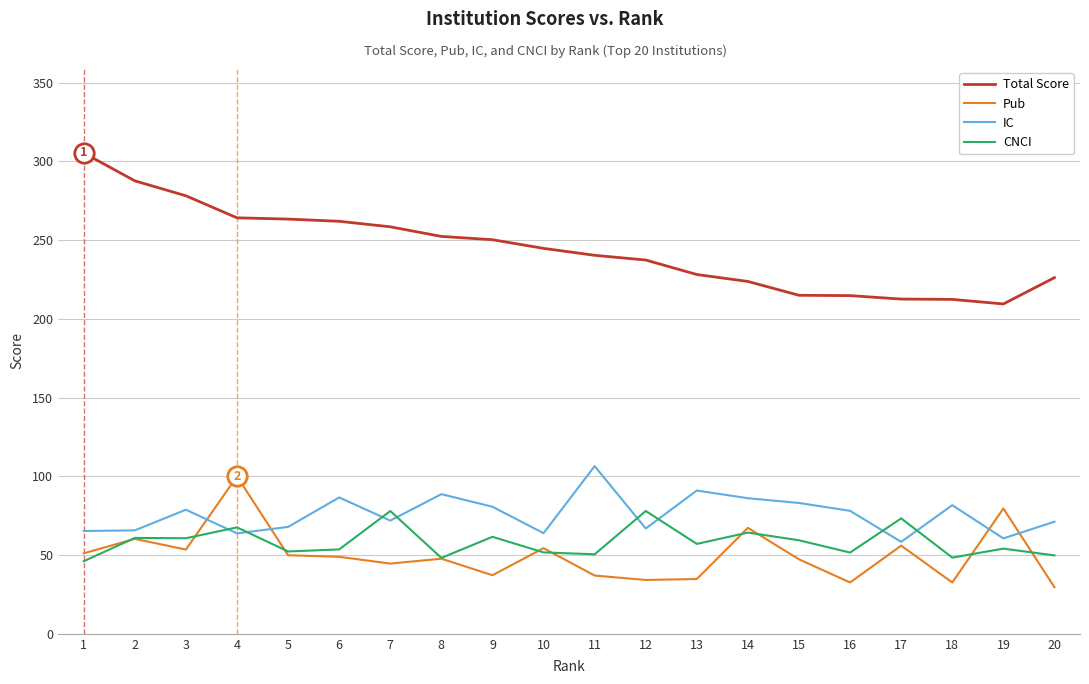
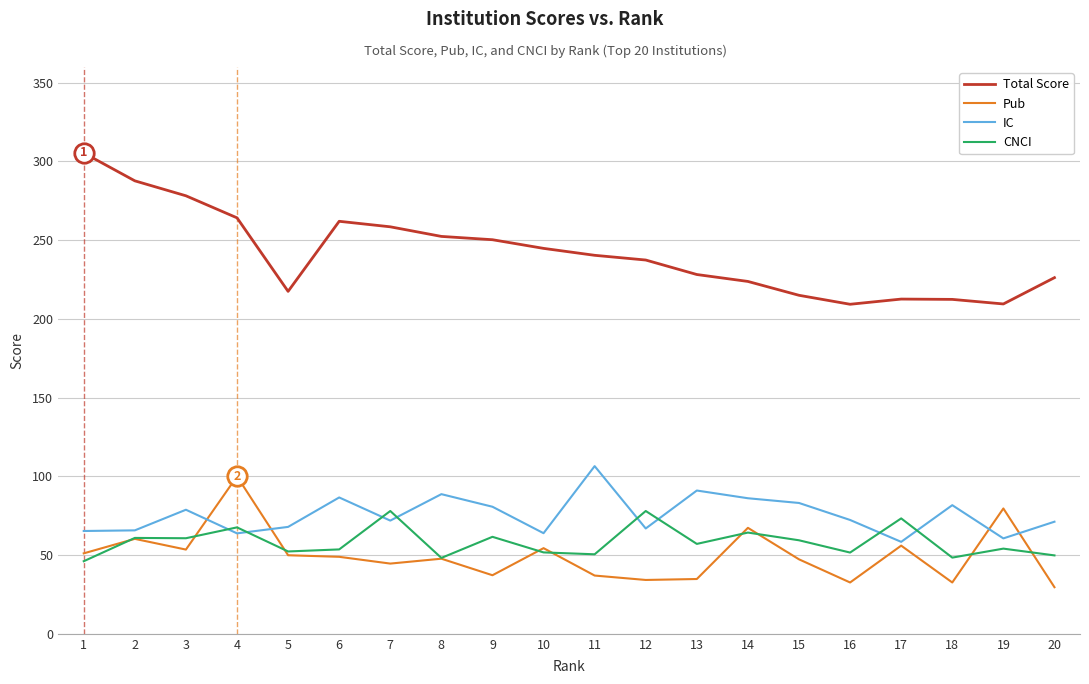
Total Score, 5: 263 -> 218
Total Score, 16: 215 -> 209
IC, 16: 78 -> 72
